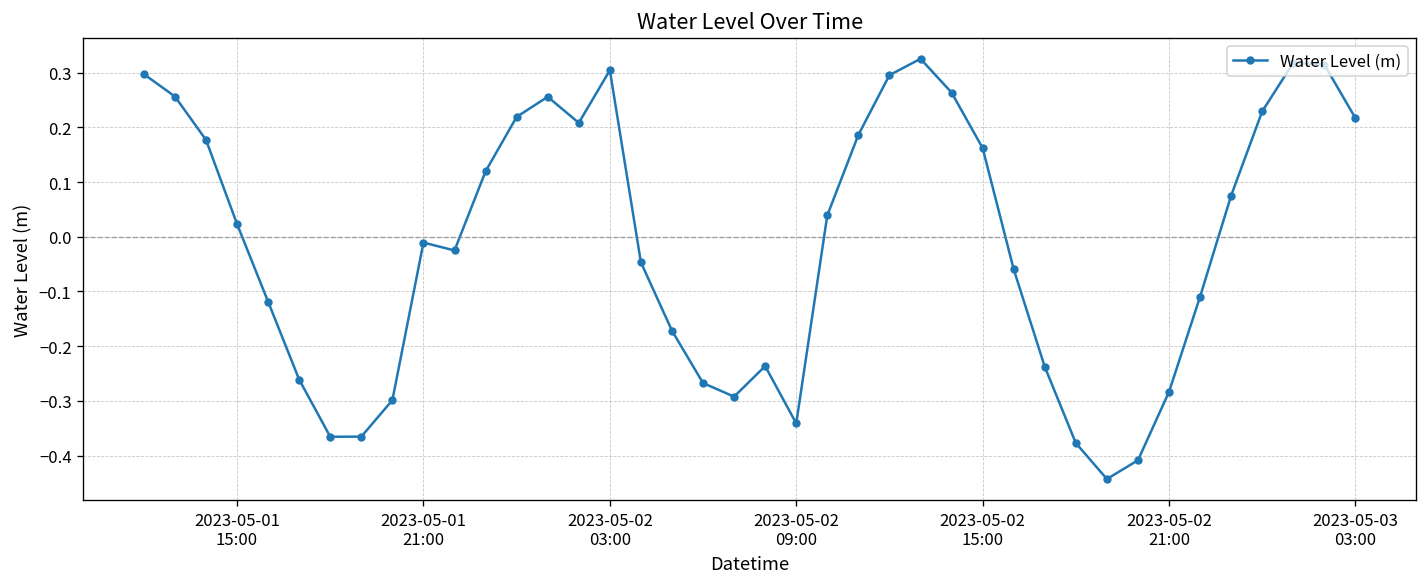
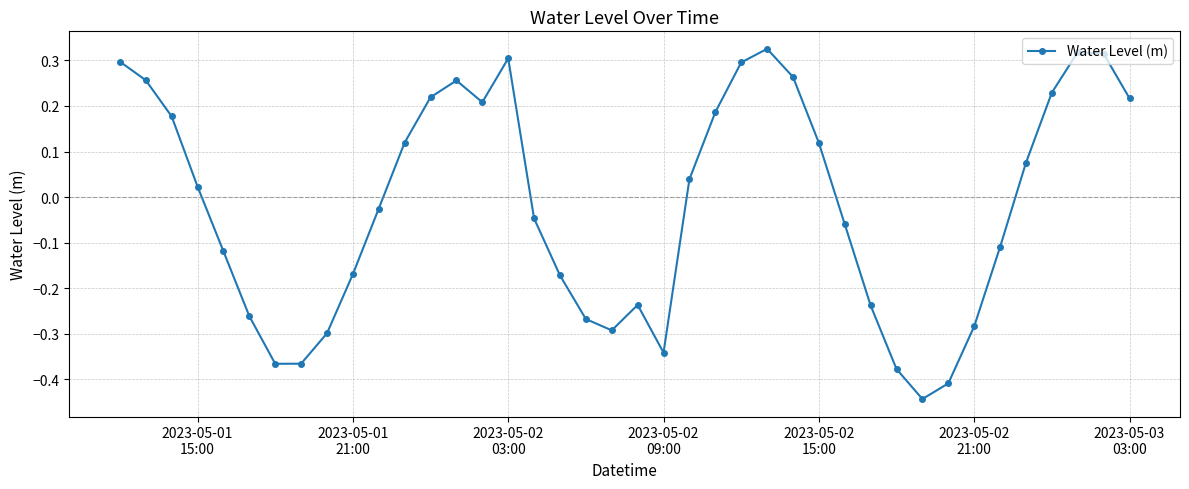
2023-05-01 21:00: -0.01 -> -0.17
2023-05-02 15:00: 0.16 -> 0.12
